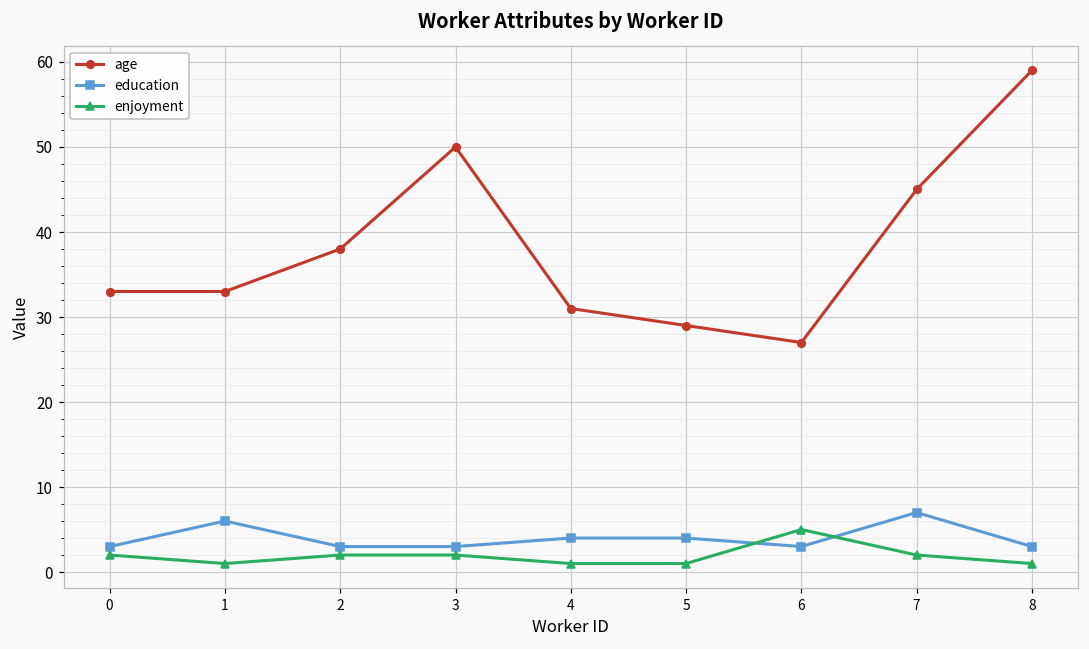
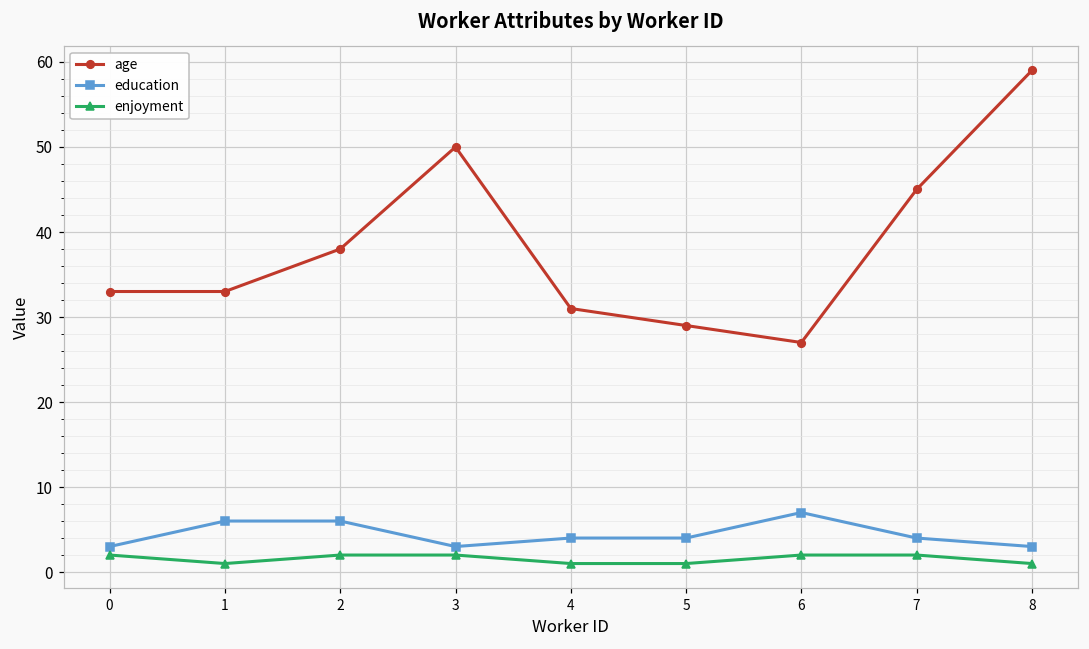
education, 2: 3 -> 6
education, 6: 3 -> 7
enjoyment, 6: 5 -> 2
education, 7: 7 -> 4
